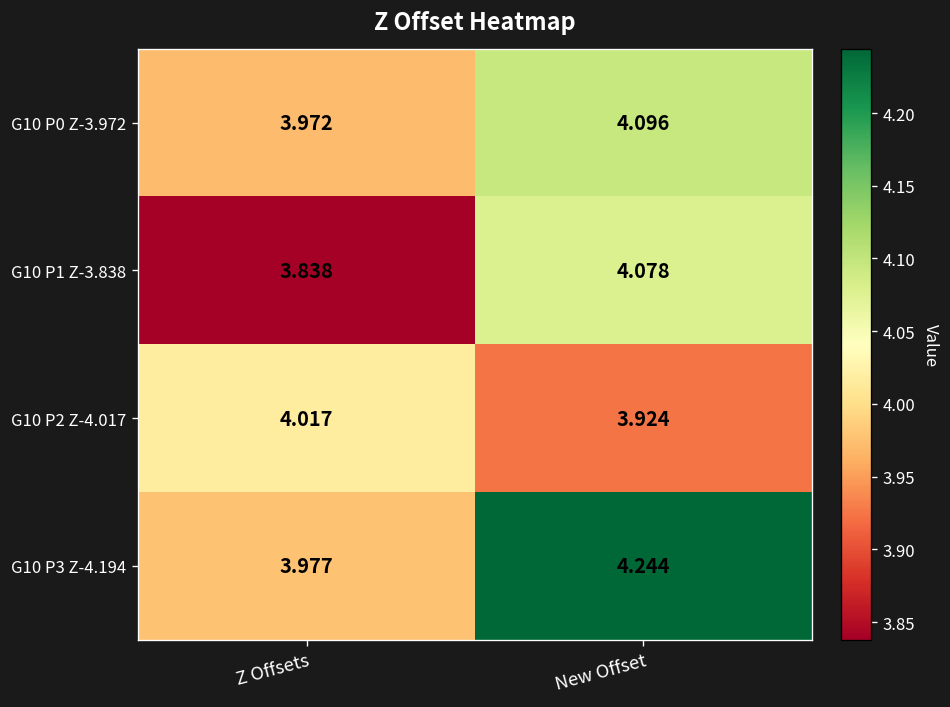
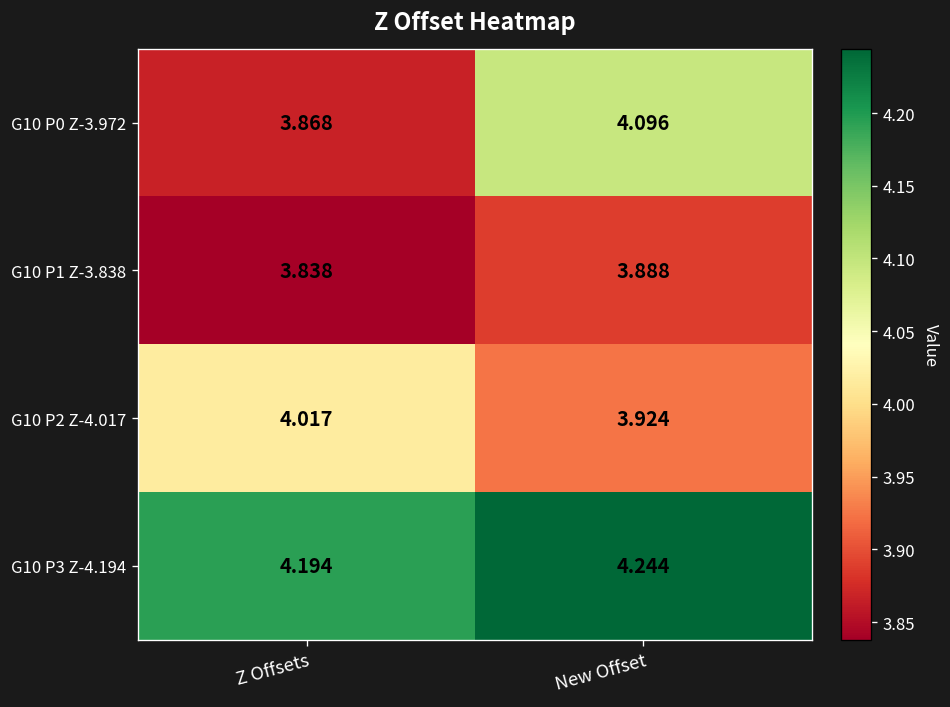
G10 P0 Z-3.972, Z Offsets: 3.972 -> 3.868
G10 P1 Z-3.838, New Offset: 4.078 -> 3.888
G10 P3 Z-4.194, Z Offsets: 3.977 -> 4.194
